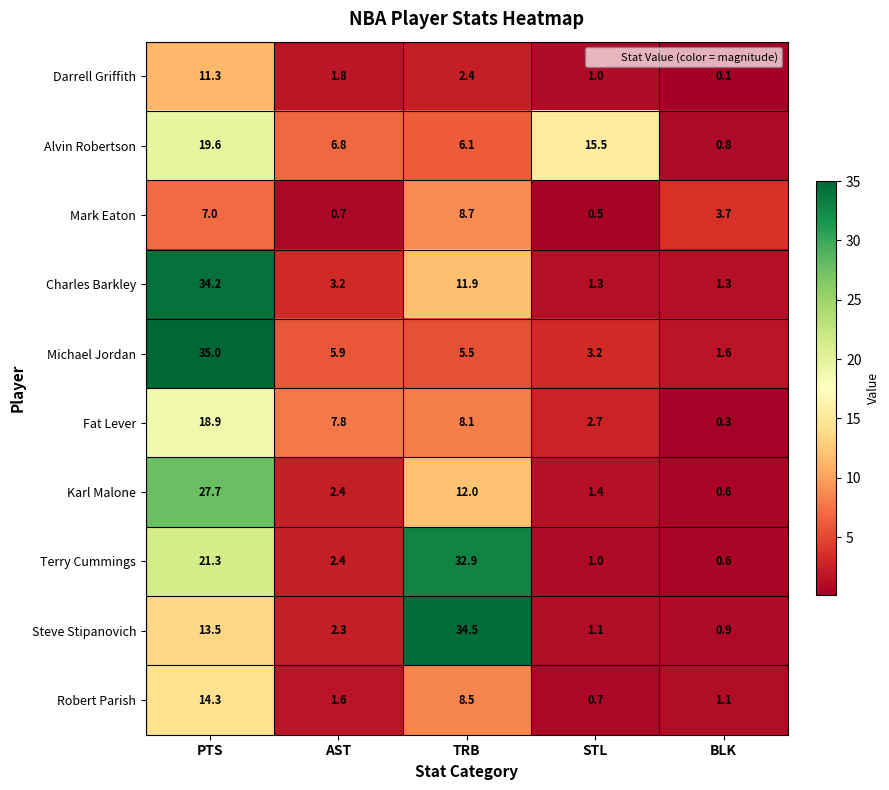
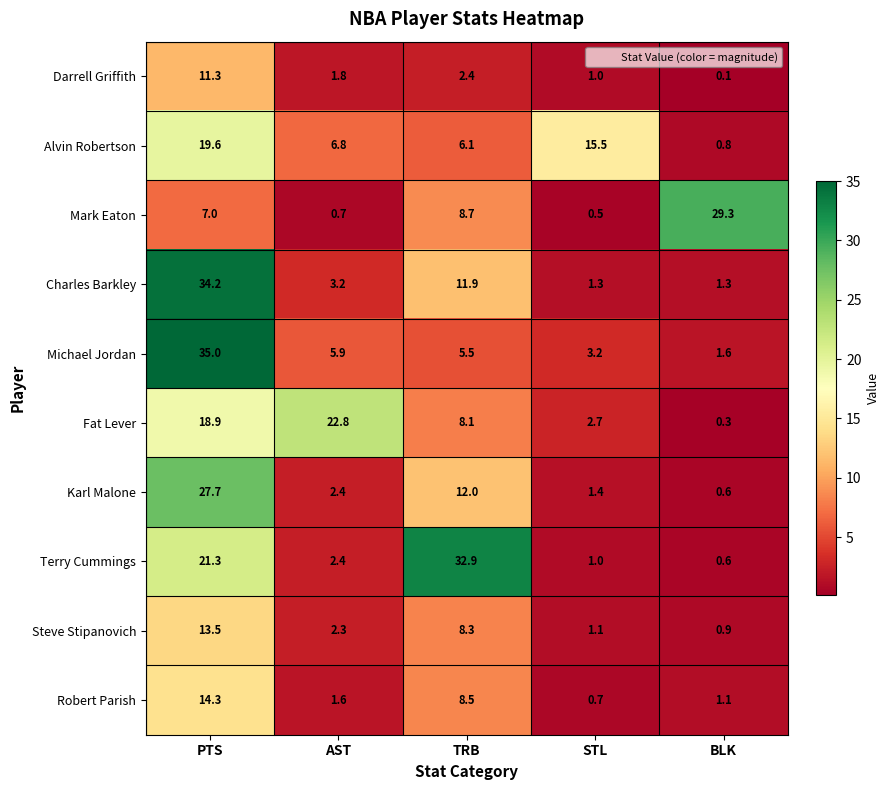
Mark Eaton, BLK: 3.7 -> 29.3
Fat Lever, AST: 7.8 -> 22.8
Steve Stipanovich, TRB: 34.5 -> 8.3
